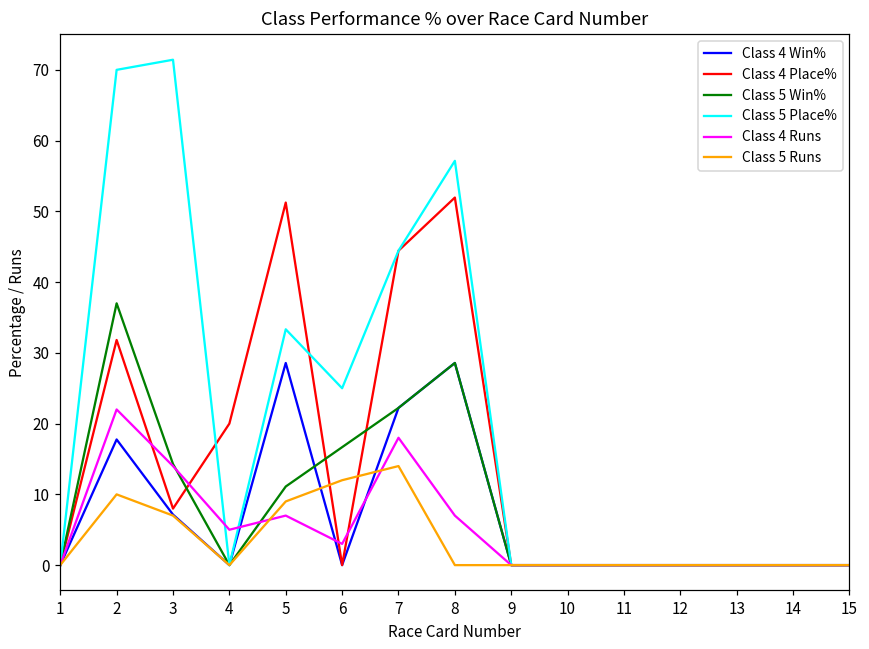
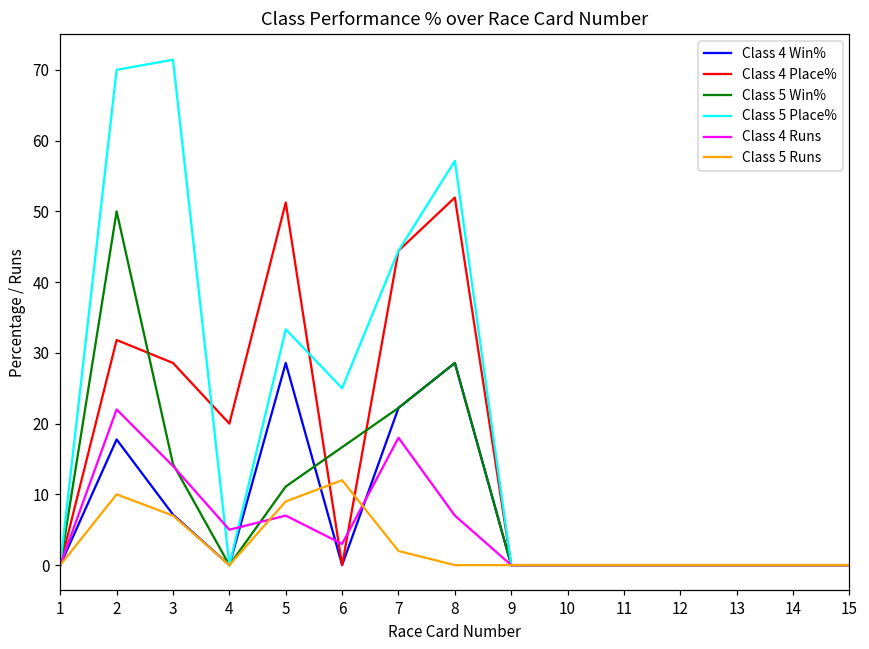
Class 5 Win%, 2: 37 -> 50
Class 4 Place%, 3: 8 -> 29
Class 5 Runs, 7: 14 -> 2
